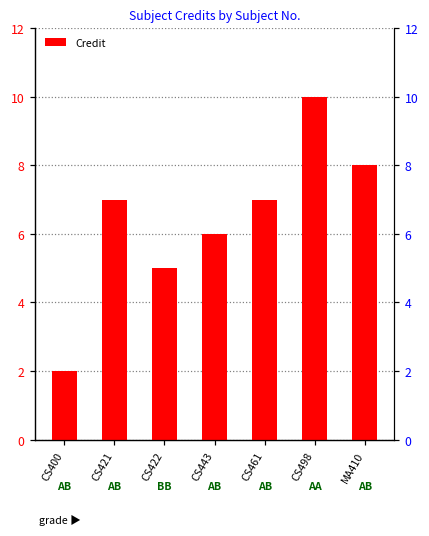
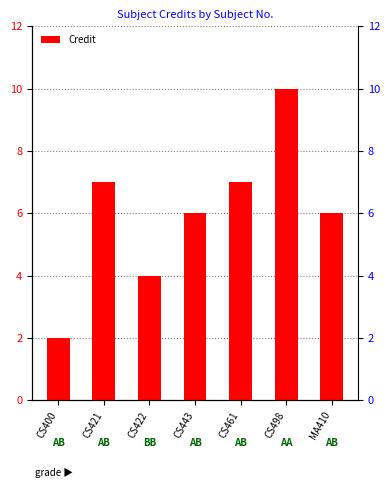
CS422: 5 -> 4
MA410: 8 -> 6
